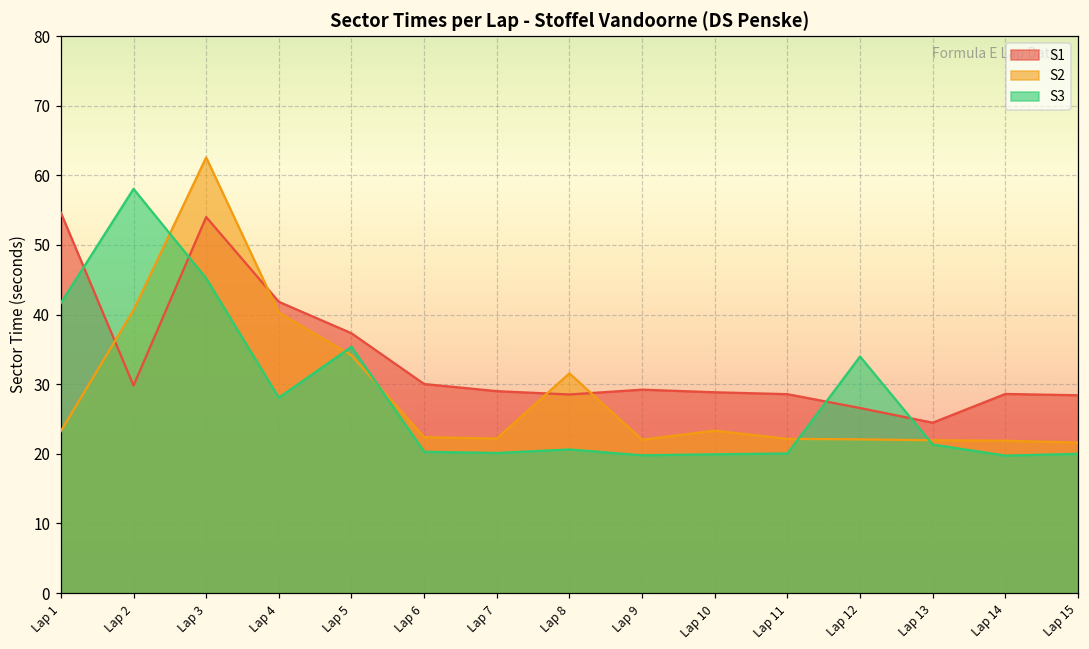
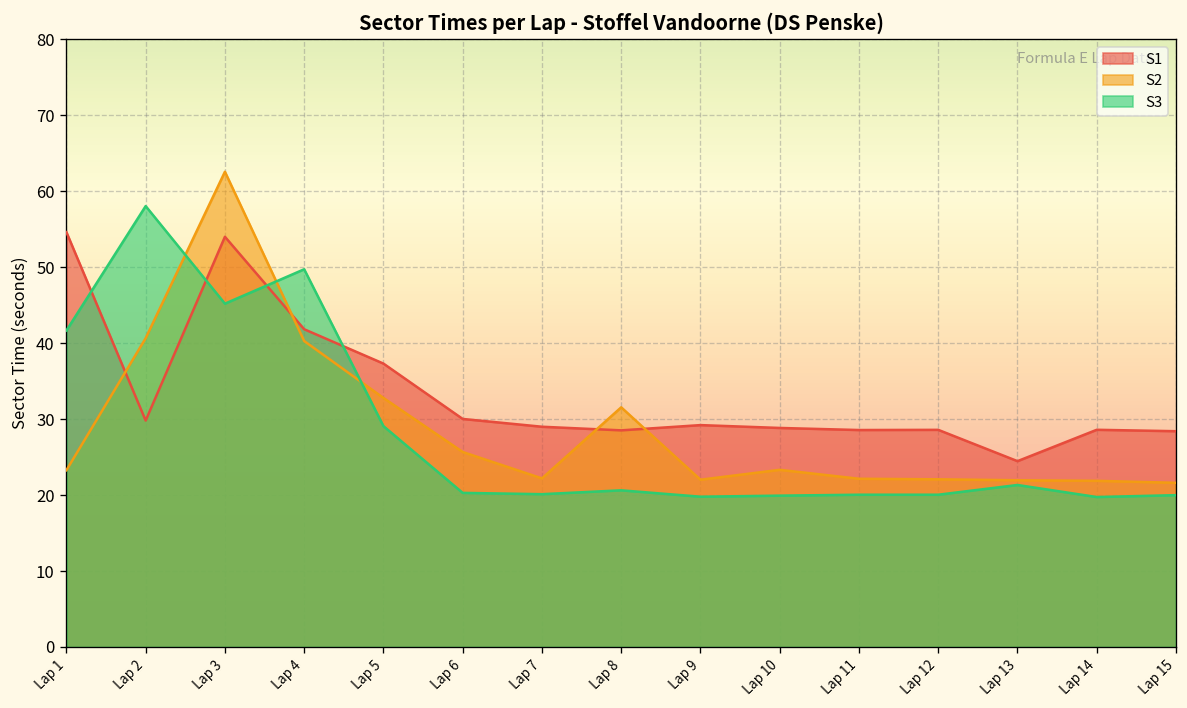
S3, Lap 4: 28 -> 50
S2, Lap 5: 34 -> 33
S3, Lap 5: 35 -> 29
S2, Lap 6: 22 -> 26
S1, Lap 12: 27 -> 29
S3, Lap 12: 34 -> 20
